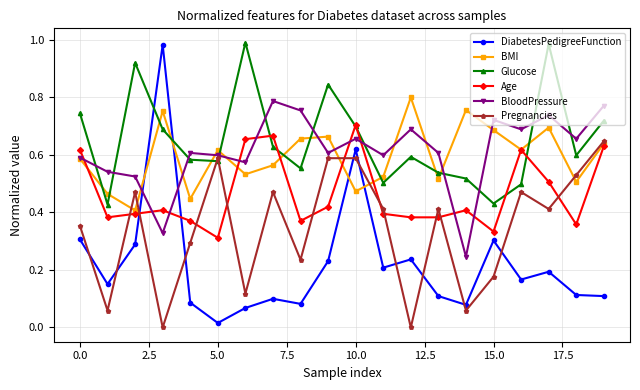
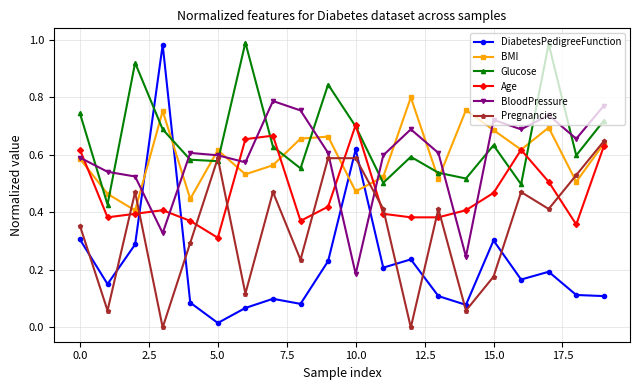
BloodPressure, 10.0: 0.66 -> 0.19
Glucose, 15.0: 0.43 -> 0.63
Age, 15.0: 0.33 -> 0.47
